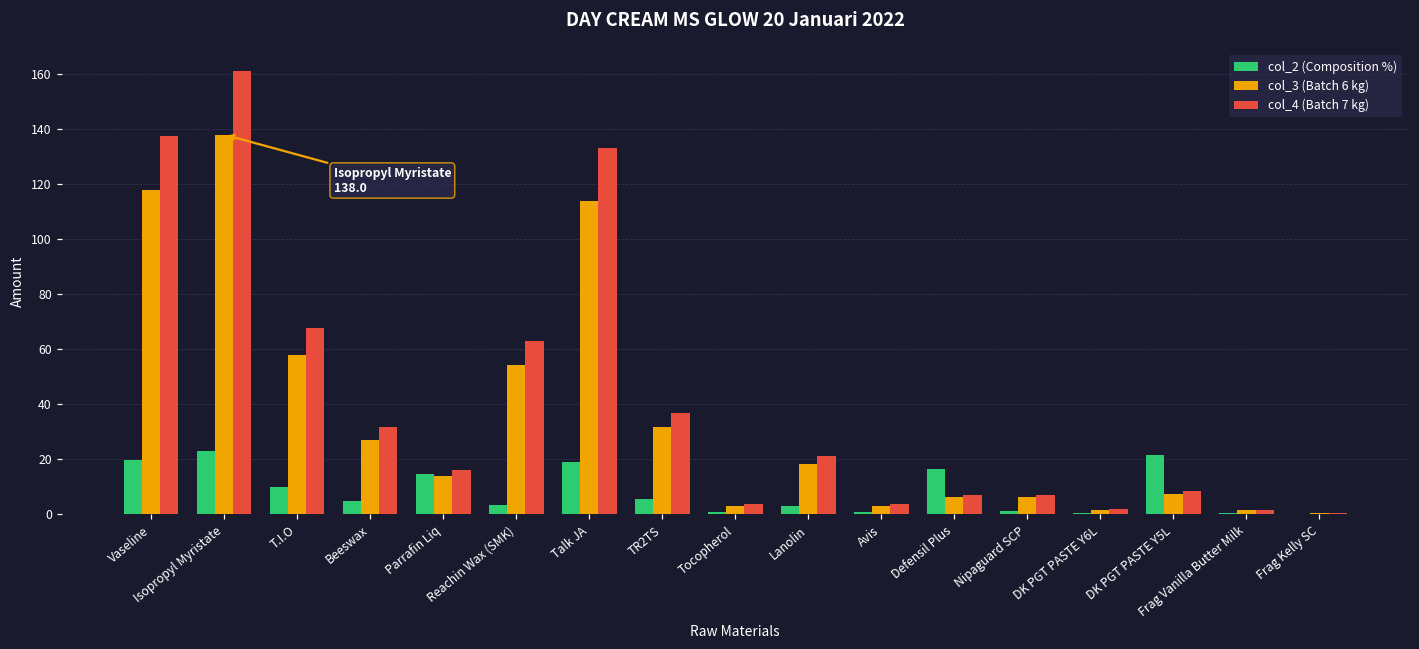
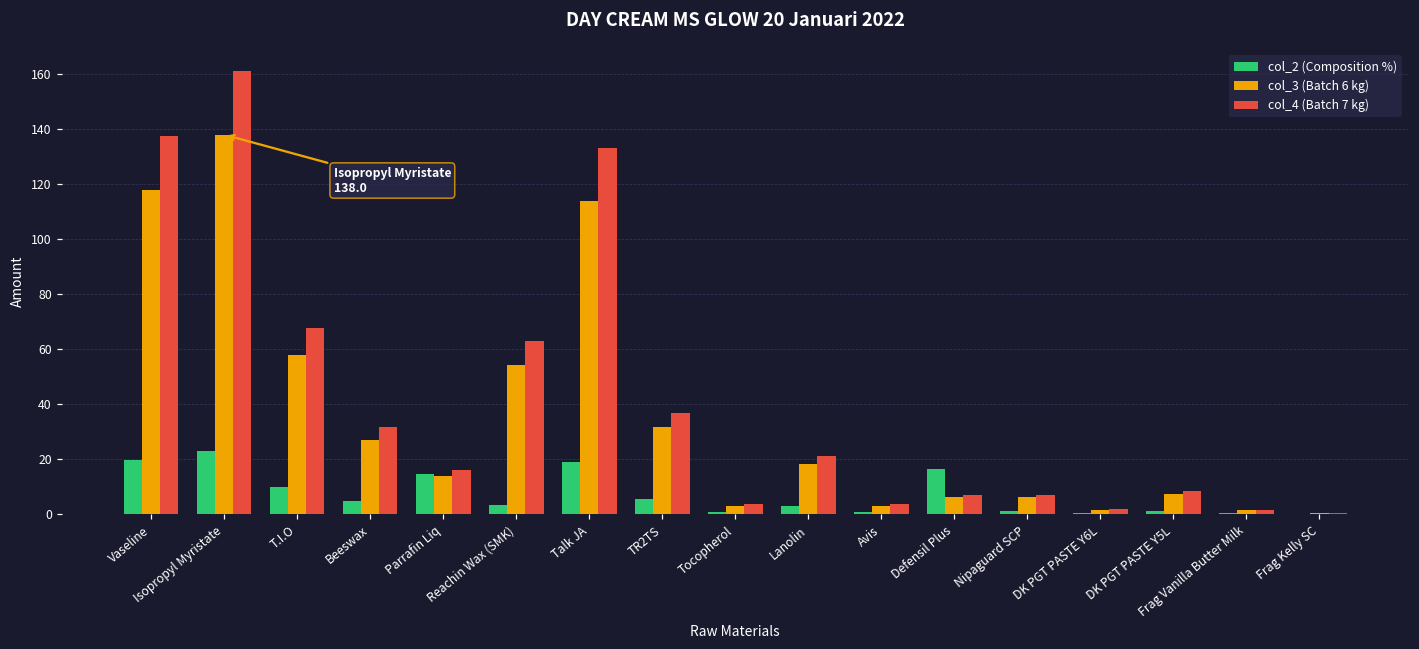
col_2 (Composition %), DK PGT PASTE Y5L: 21 -> 1
